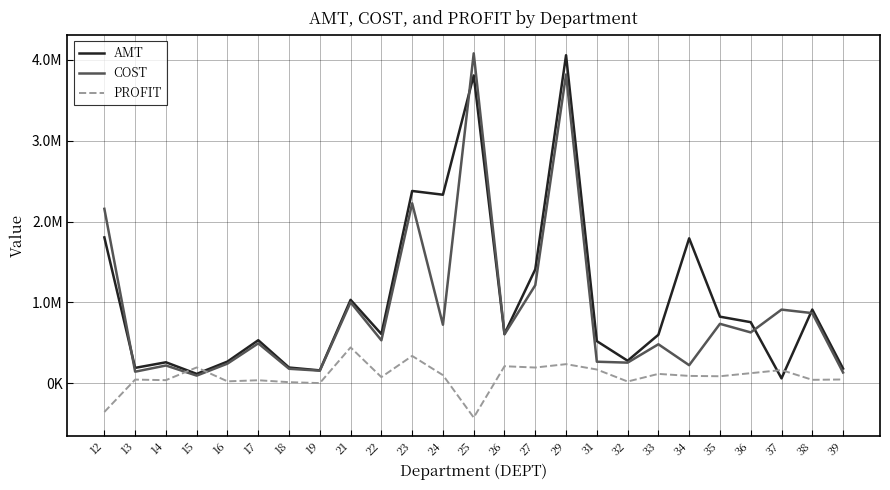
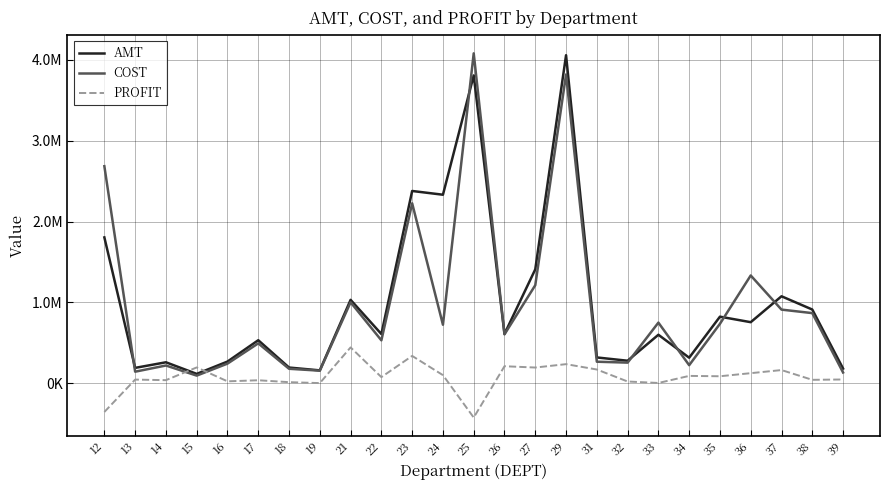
COST, 12: 2200000 -> 2700000
AMT, 31: 500000 -> 300000
COST, 33: 500000 -> 800000
PROFIT, 33: 100000 -> 0
AMT, 34: 1800000 -> 300000
COST, 36: 600000 -> 1300000
AMT, 37: 100000 -> 1100000
